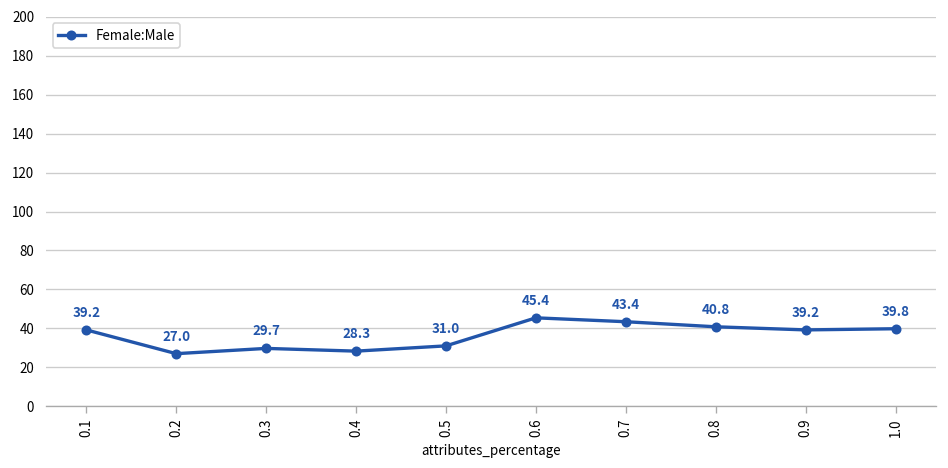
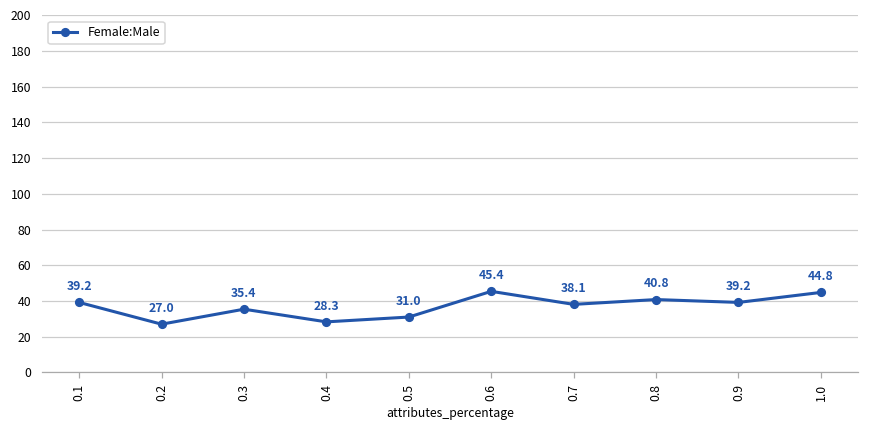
0.3: 29.7 -> 35.4
0.7: 43.4 -> 38.1
1.0: 39.8 -> 44.8
